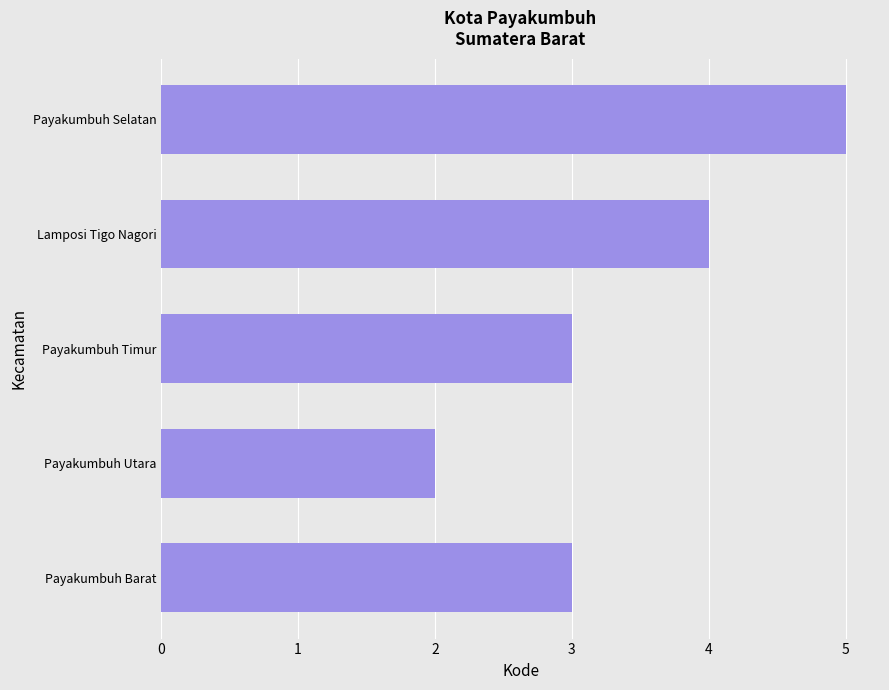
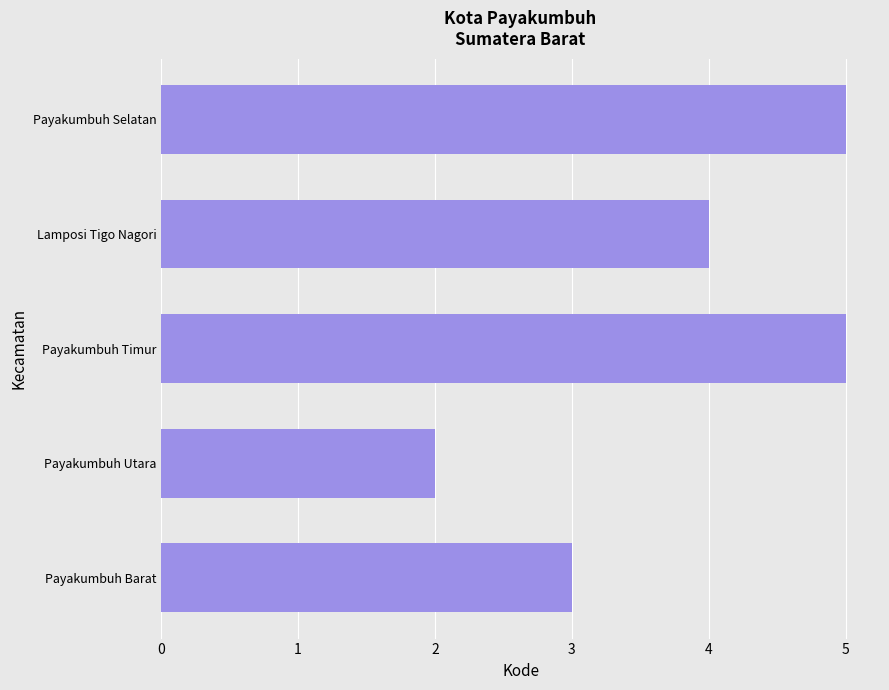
Payakumbuh Timur: 3 -> 5
